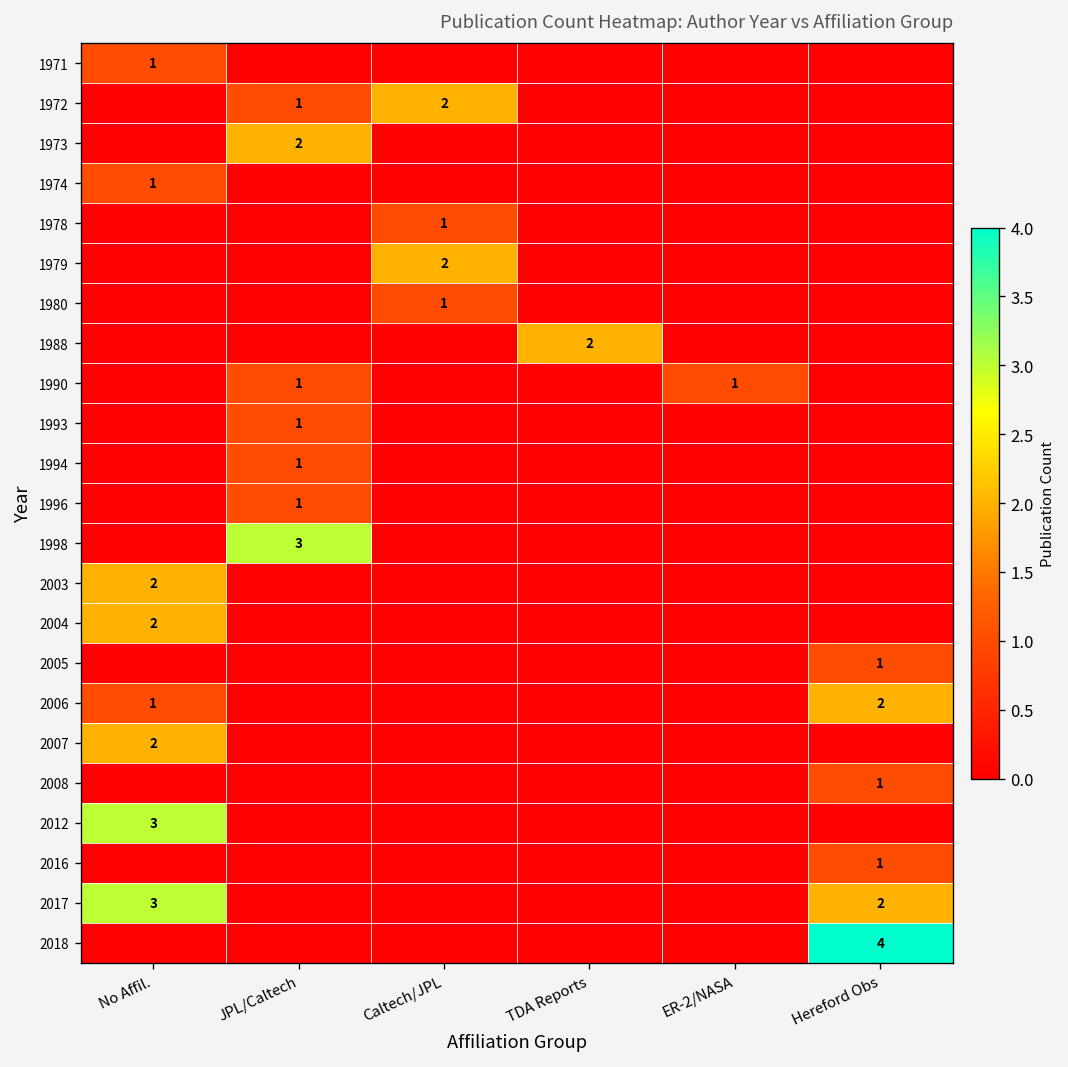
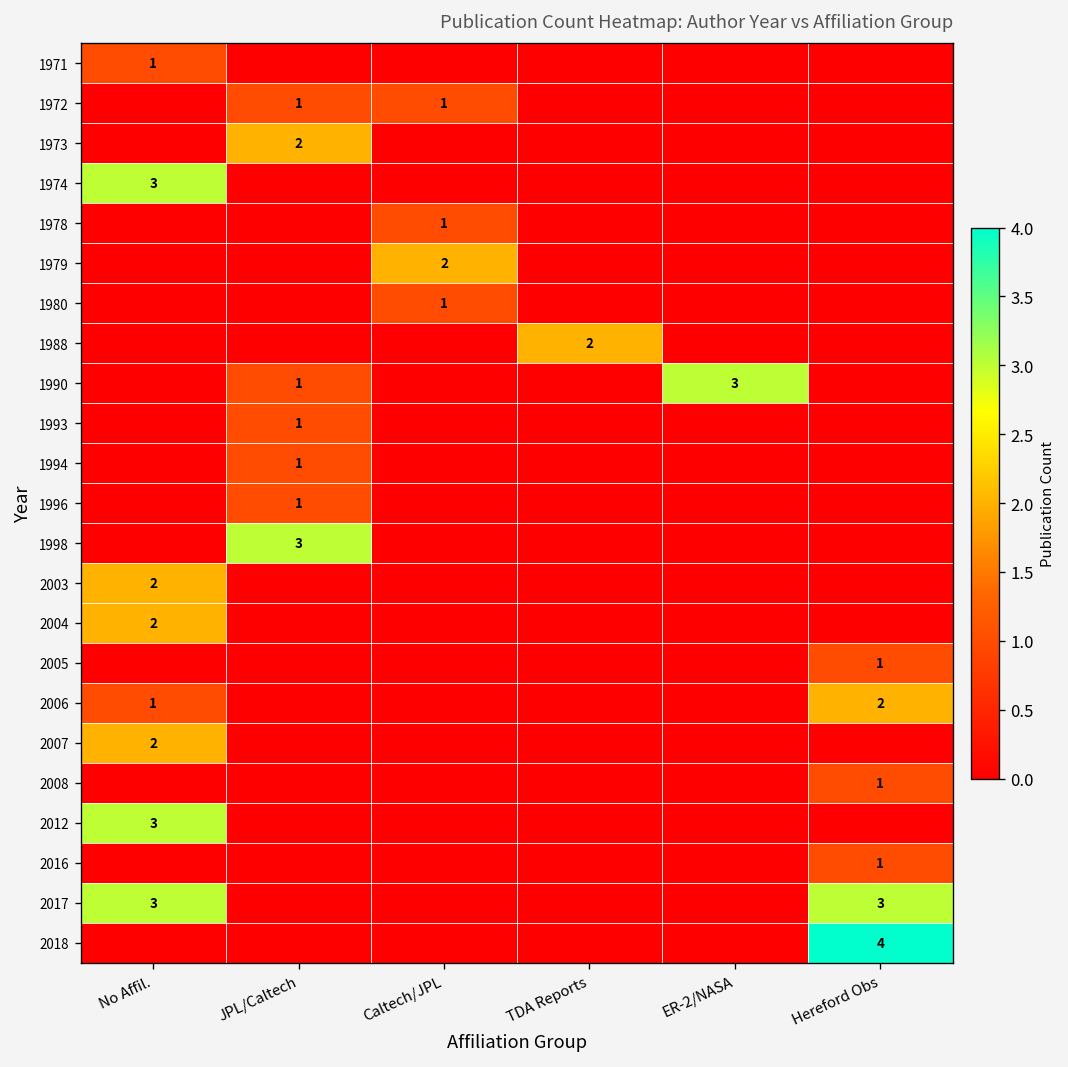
1972, Caltech/JPL: 2 -> 1
1974, No Affil.: 1 -> 3
1990, ER-2/NASA: 1 -> 3
2017, Hereford Obs: 2 -> 3
